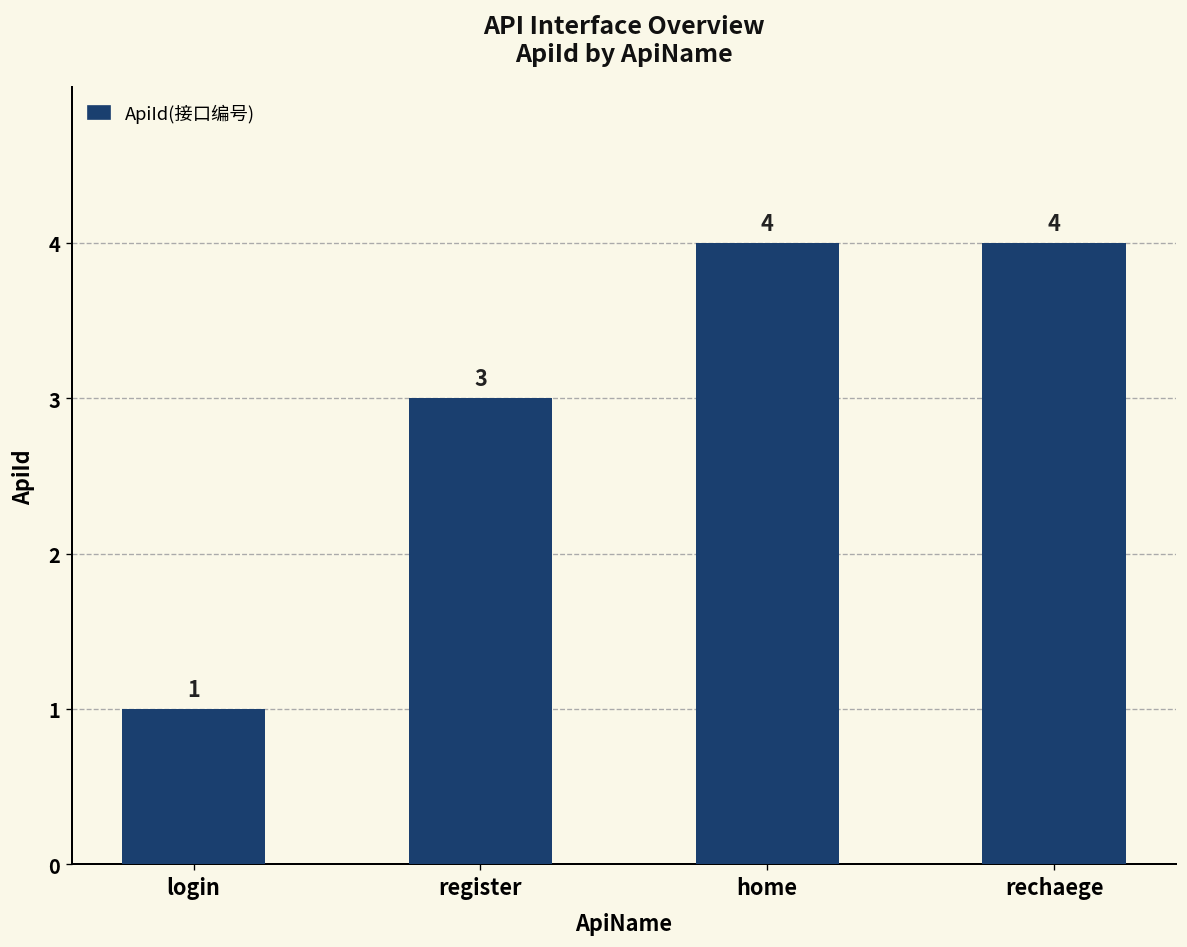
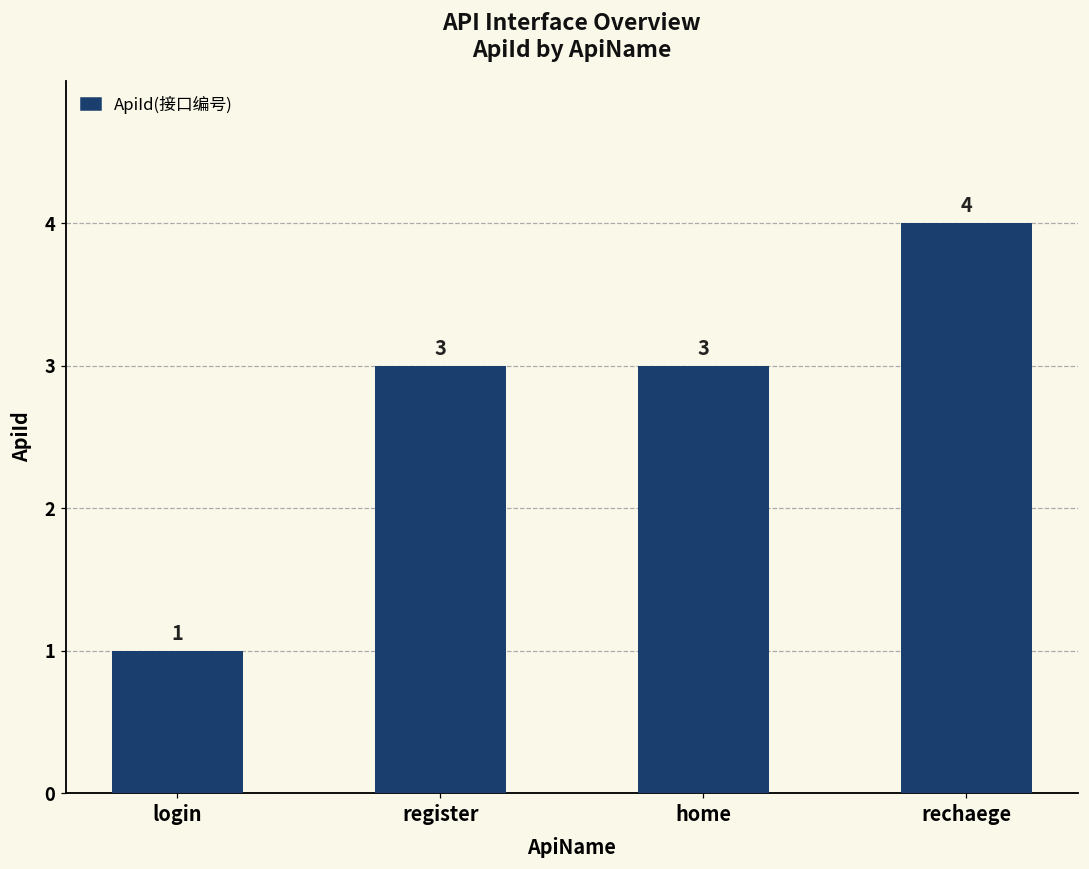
home: 4 -> 3
